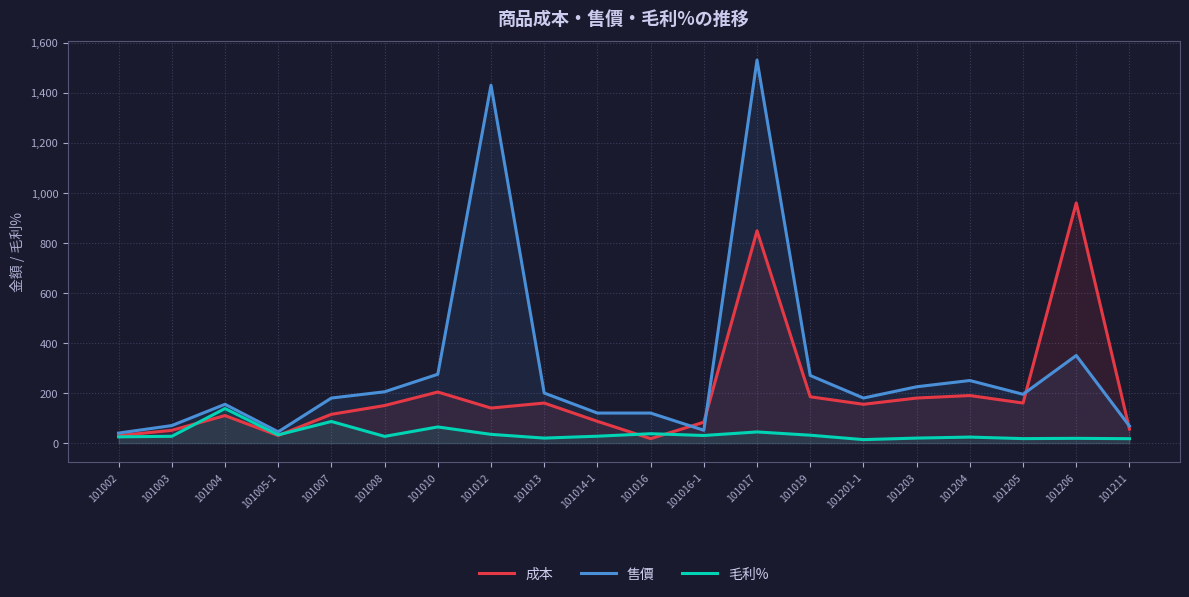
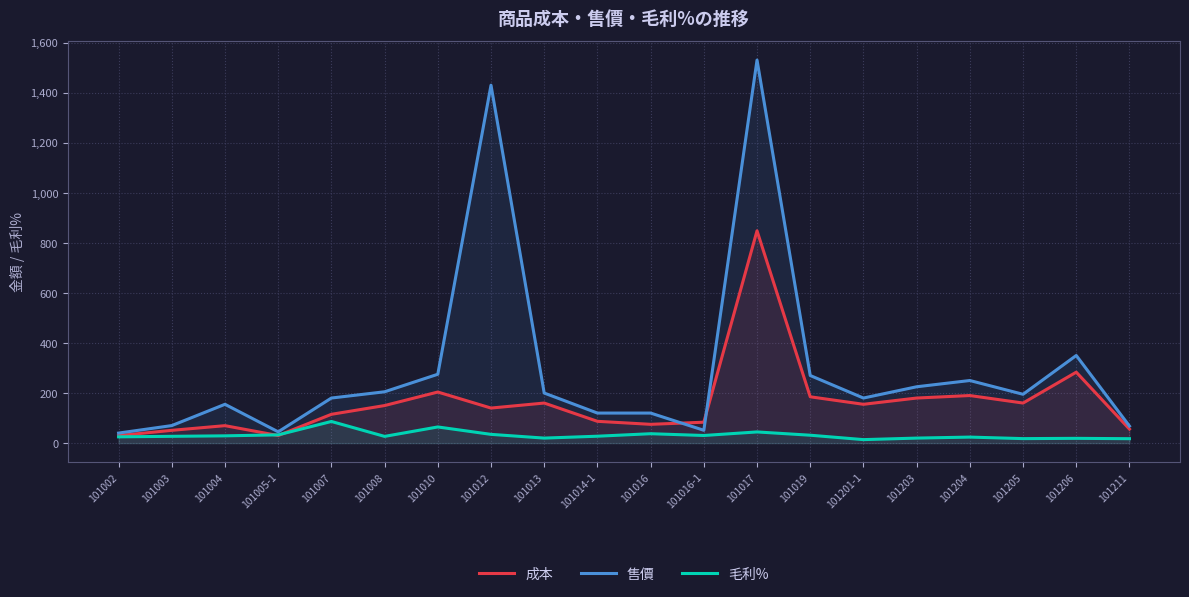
成本, 101004: 110 -> 70
毛利%, 101004: 140 -> 30
成本, 101016: 20 -> 80
成本, 101206: 960 -> 280
